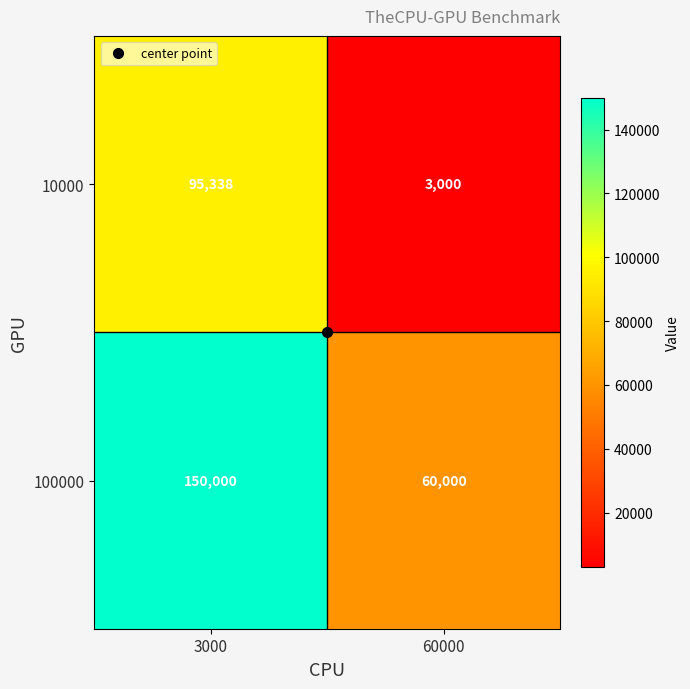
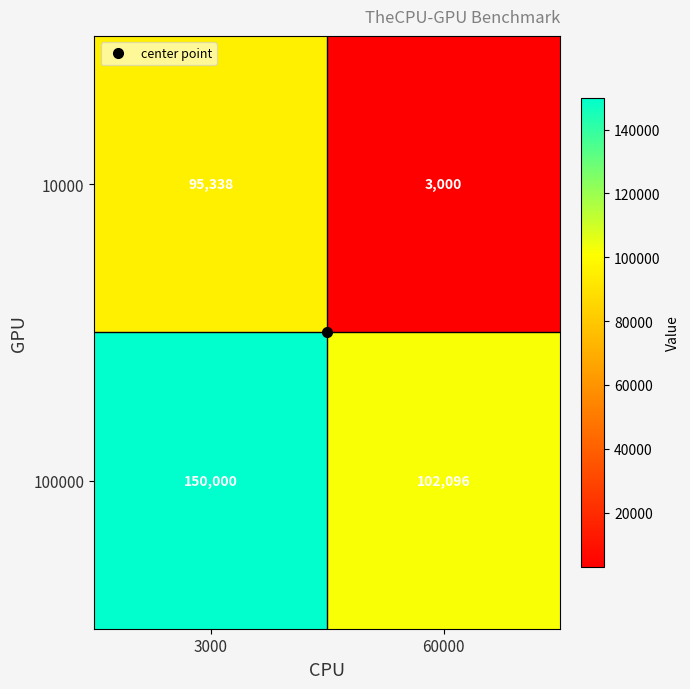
100000, 60000: 60,000 -> 102,096
